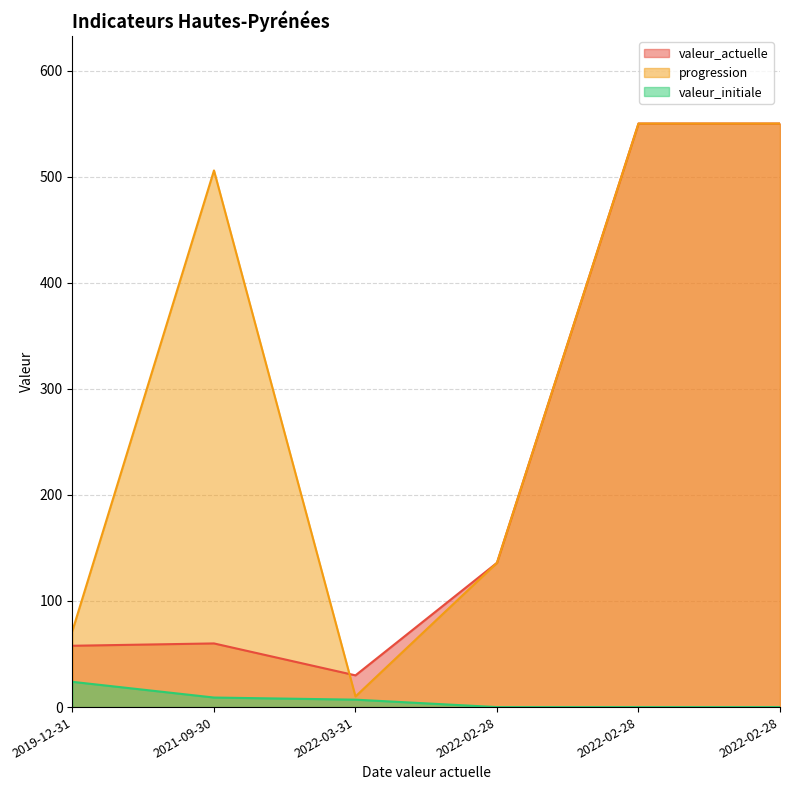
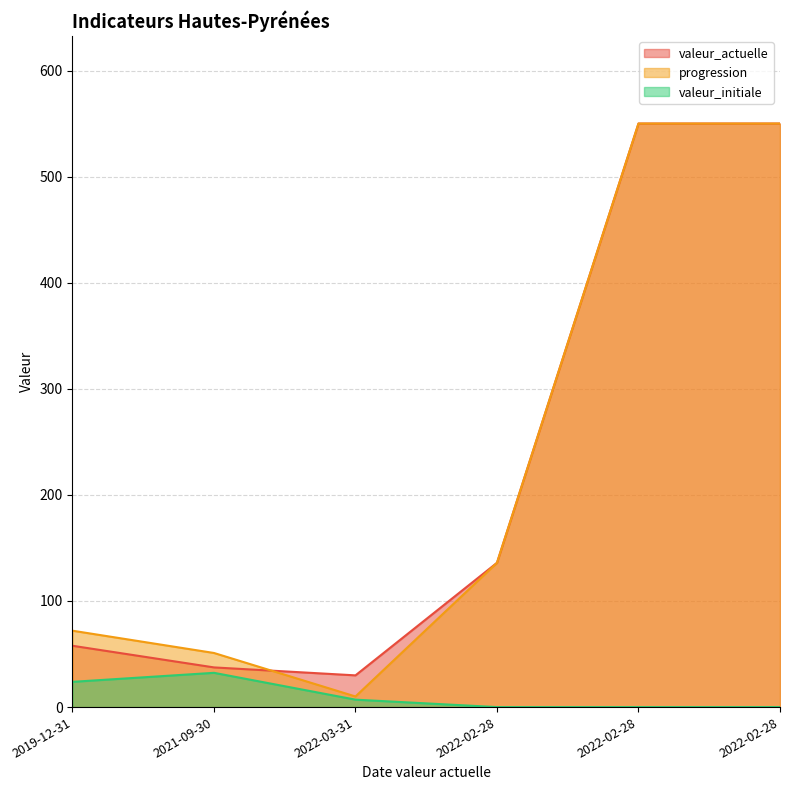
valeur_actuelle, 2021-09-30: 60 -> 37
progression, 2021-09-30: 506 -> 51
valeur_initiale, 2021-09-30: 9 -> 32
